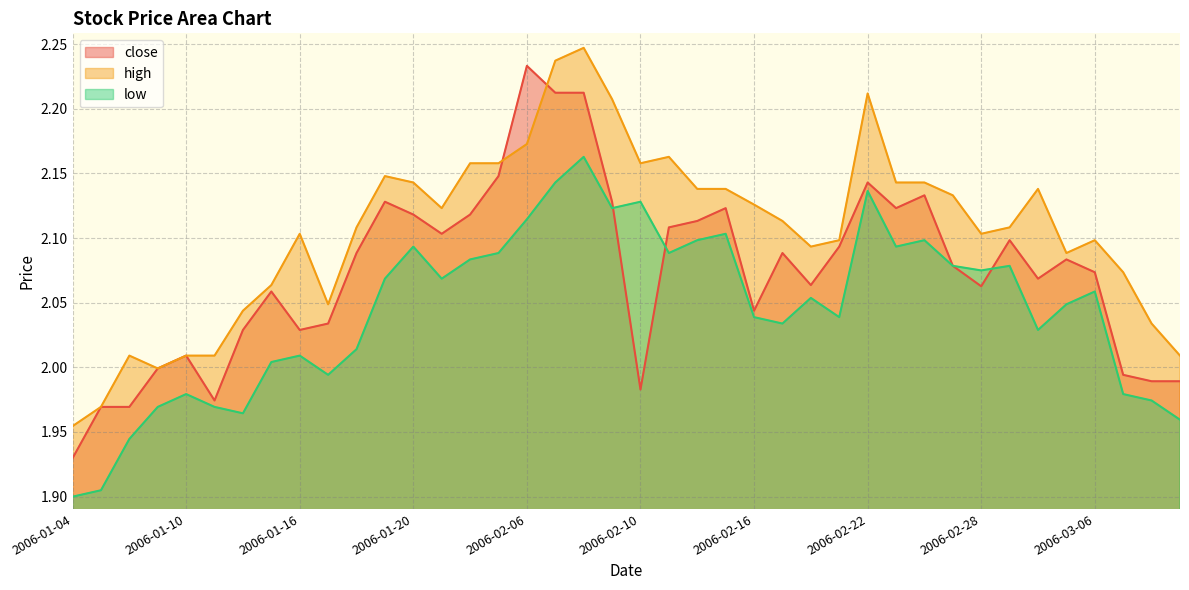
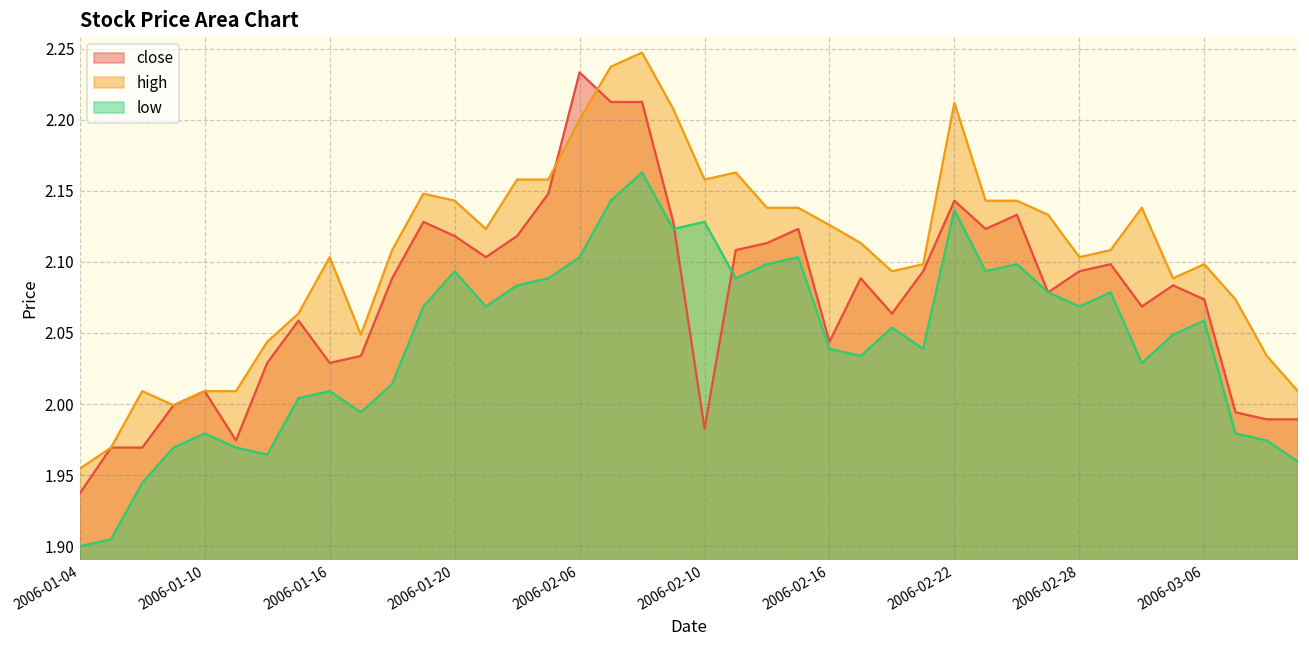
close, 2006-01-04: 1.930 -> 1.937
high, 2006-02-06: 2.173 -> 2.200
low, 2006-02-06: 2.115 -> 2.103
close, 2006-02-28: 2.063 -> 2.093
low, 2006-02-28: 2.075 -> 2.069
